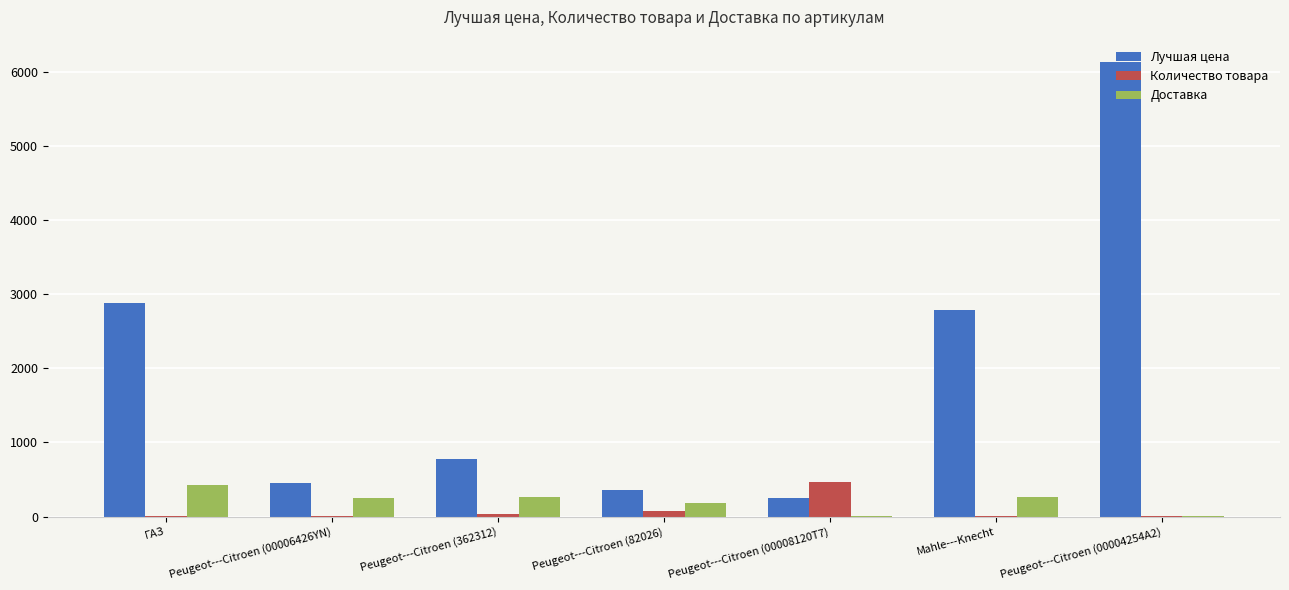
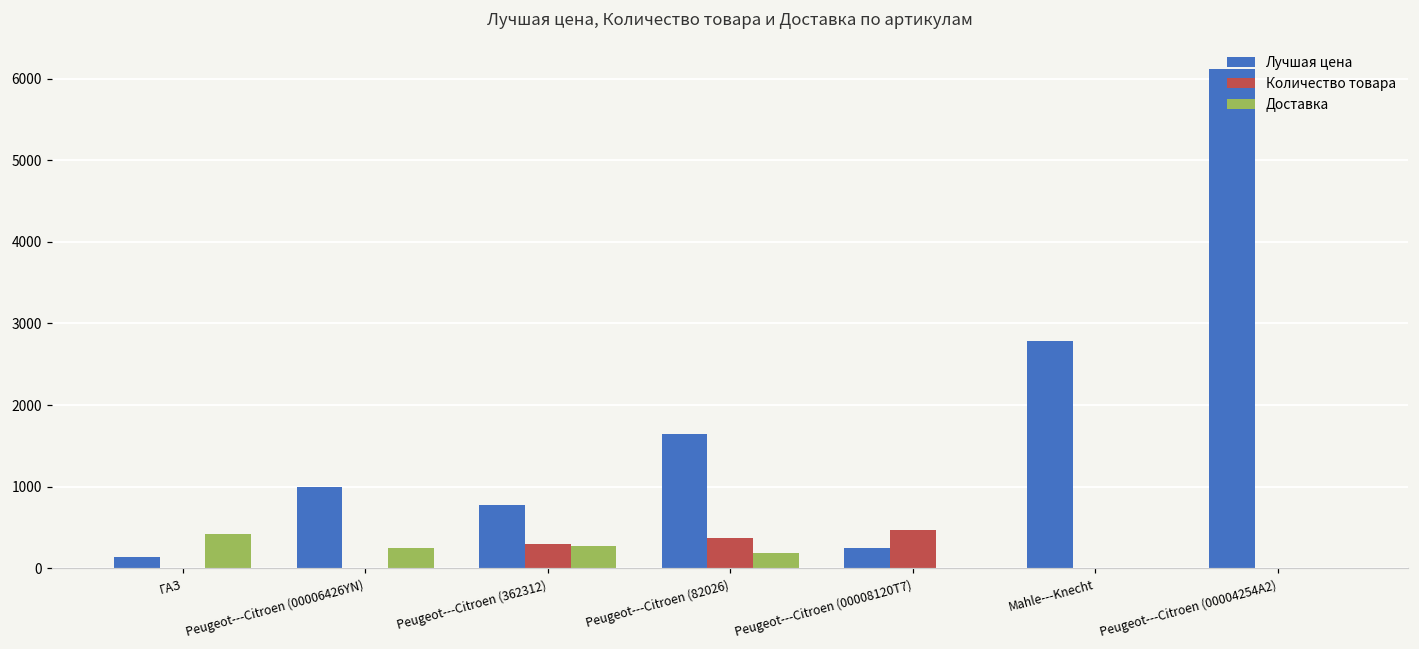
Лучшая цена, ГАЗ: 2900 -> 100
Лучшая цена, Peugeot---Citroen (00006426YN): 500 -> 1000
Количество товара, Peugeot---Citroen (362312): 0 -> 300
Лучшая цена, Peugeot---Citroen (82026): 400 -> 1600
Количество товара, Peugeot---Citroen (82026): 100 -> 400
Доставка, Mahle---Knecht: 300 -> 0
